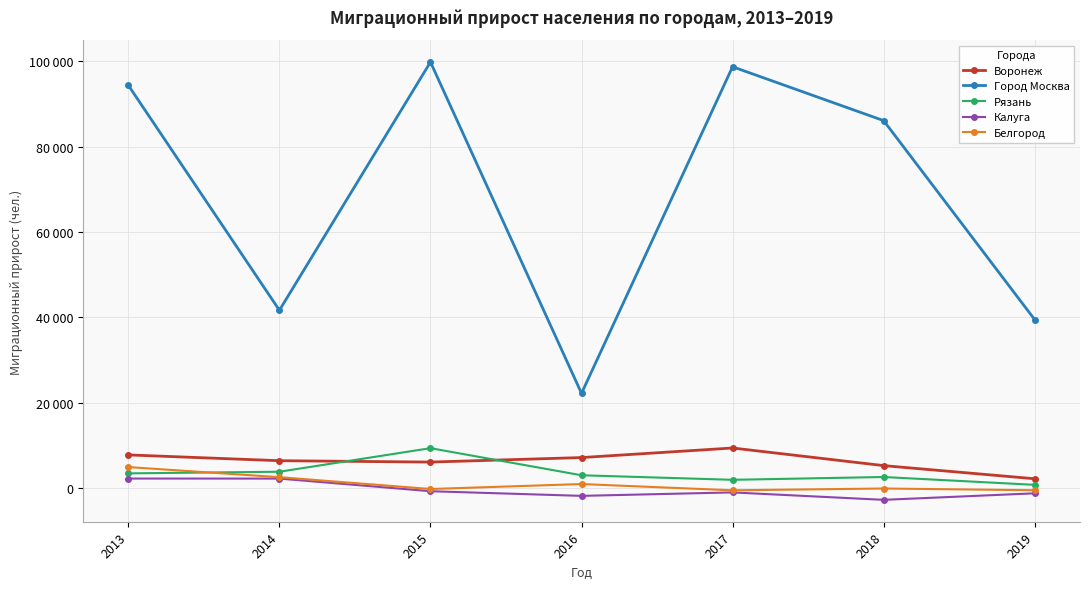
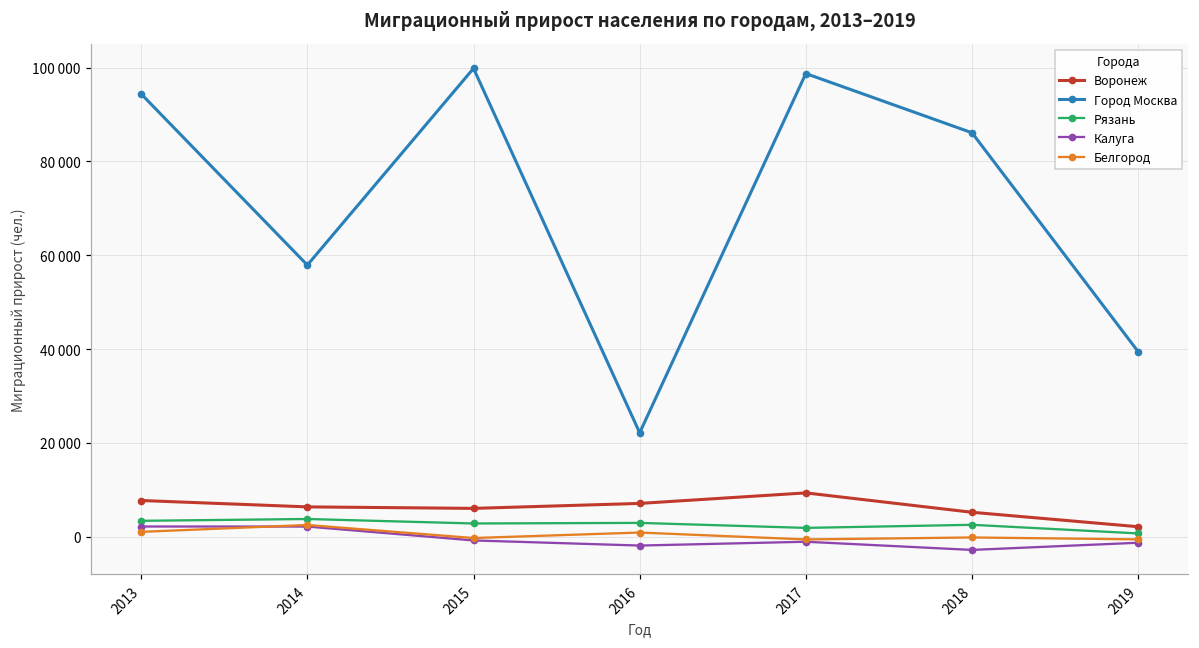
Белгород, 2013: 5000 -> 1000
Город Москва, 2014: 42000 -> 58000
Рязань, 2015: 9000 -> 3000
